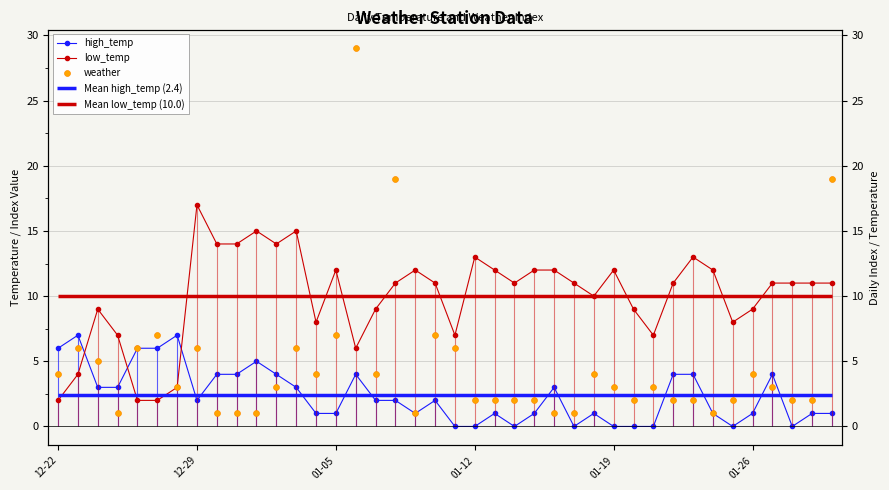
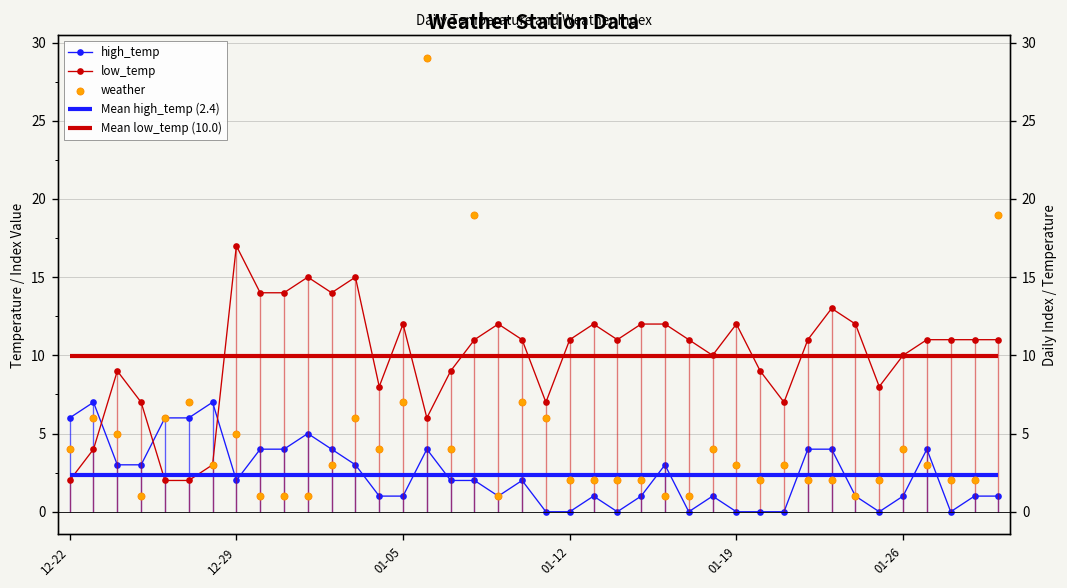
weather, 12-29: 6 -> 5
low_temp, 01-12: 13 -> 11
low_temp, 01-26: 9 -> 10
